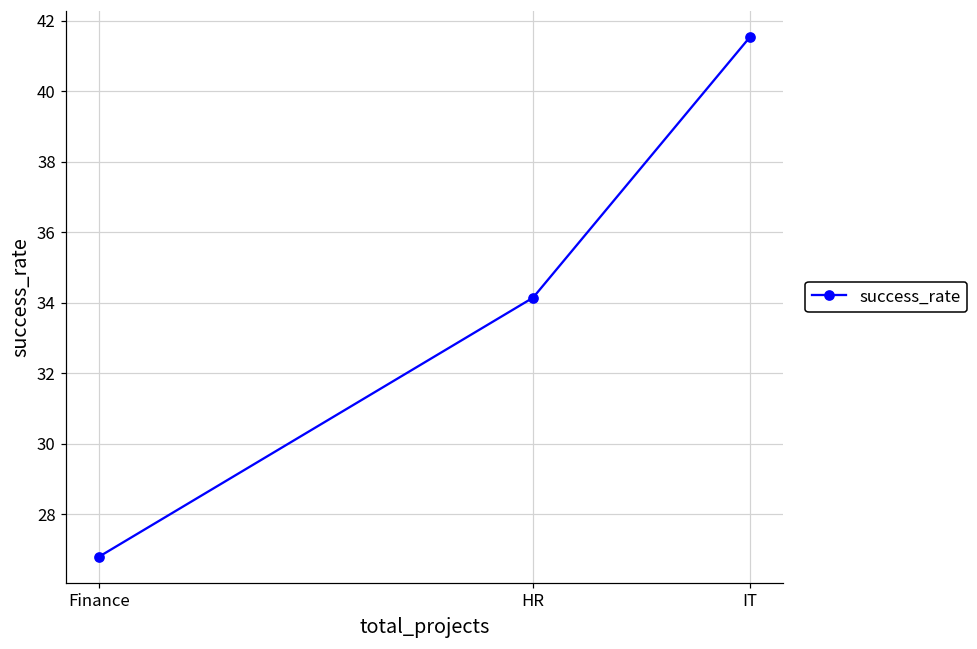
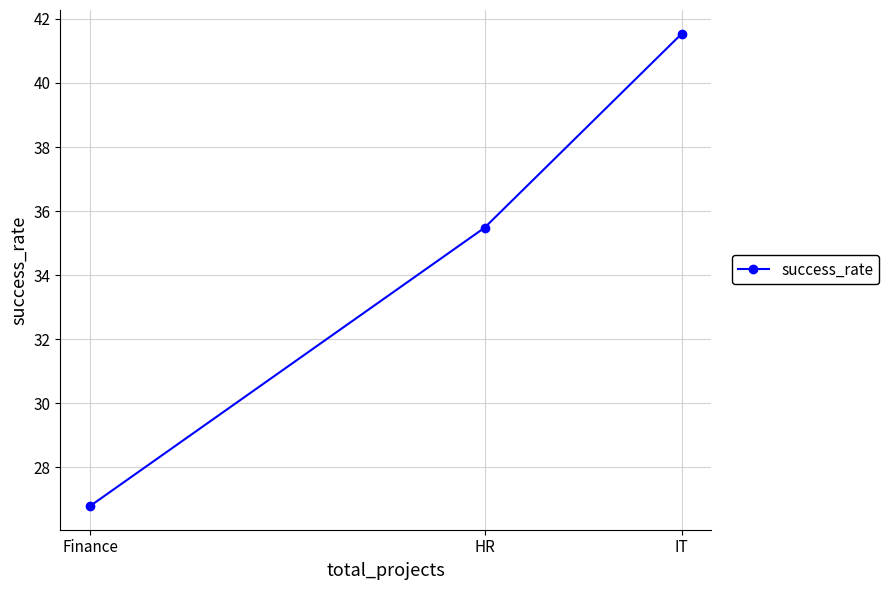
HR: 34.1 -> 35.5
